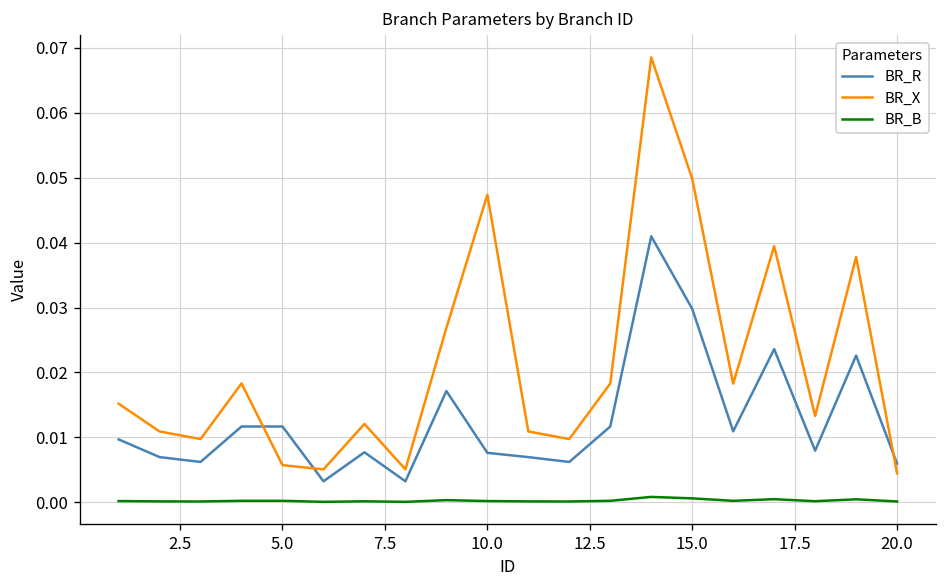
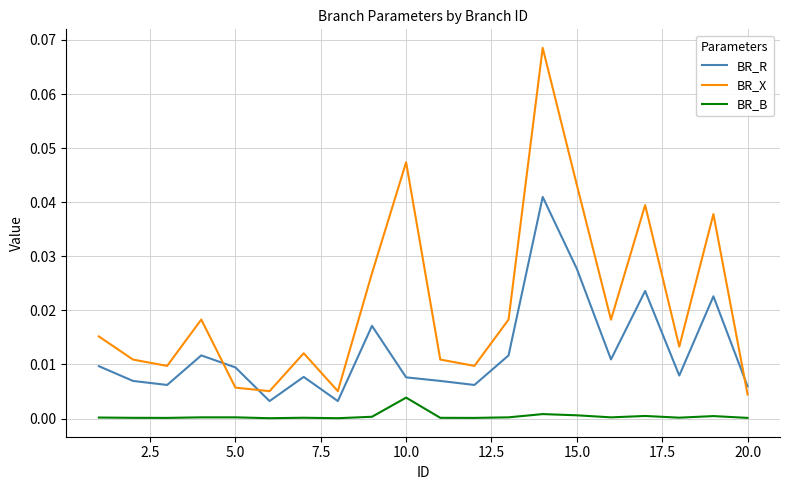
BR_R, 5.0: 0.012 -> 0.009
BR_B, 10.0: 0.000 -> 0.004
BR_R, 15.0: 0.030 -> 0.028
BR_X, 15.0: 0.050 -> 0.043
